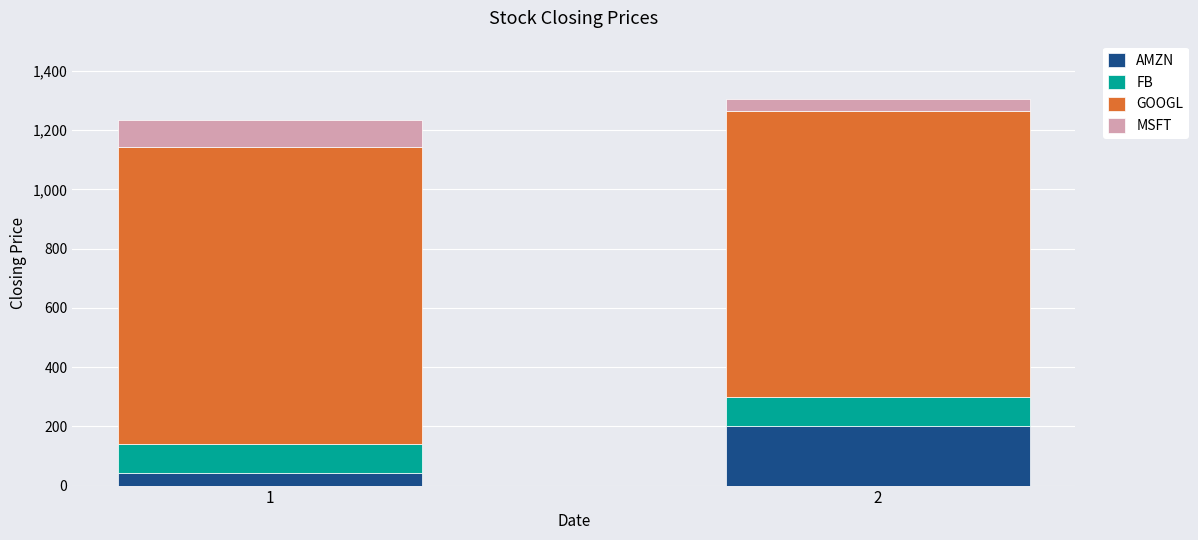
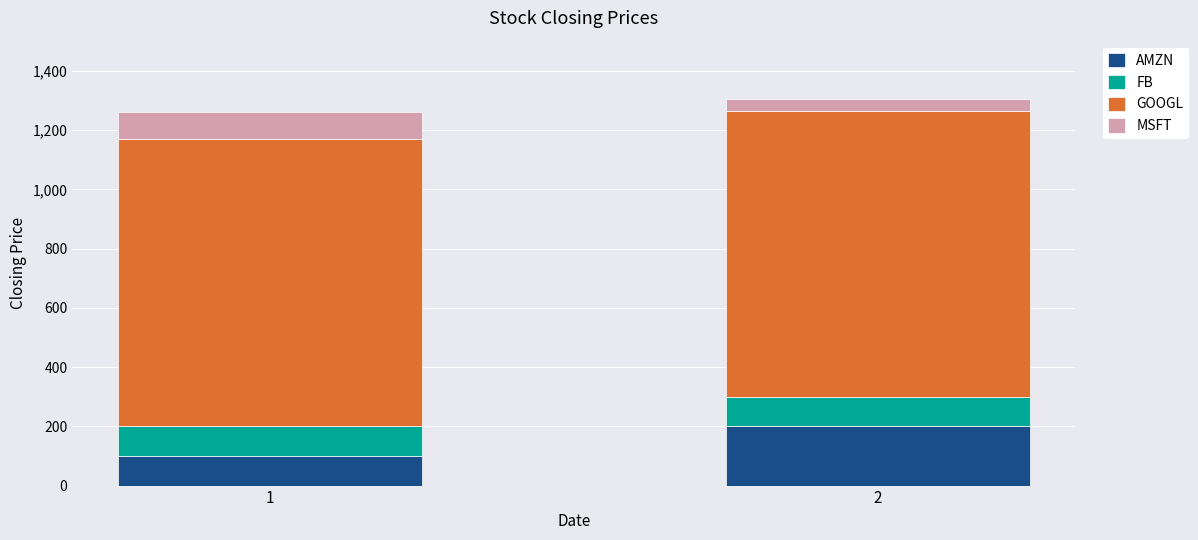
AMZN, 1: 40 -> 100
GOOGL, 1: 1,000 -> 970
